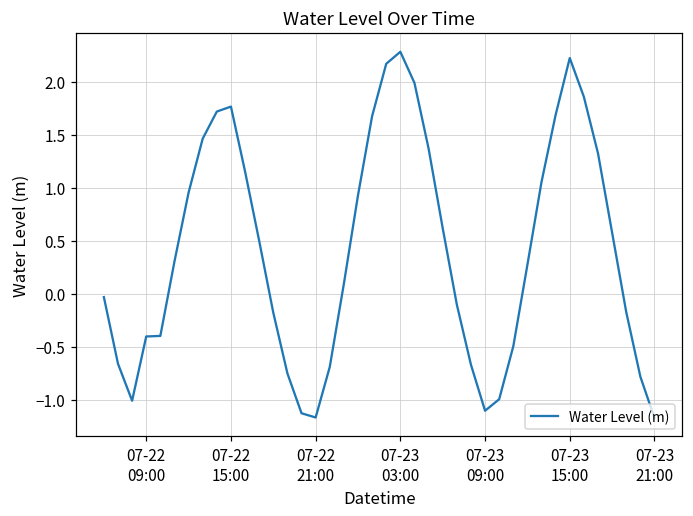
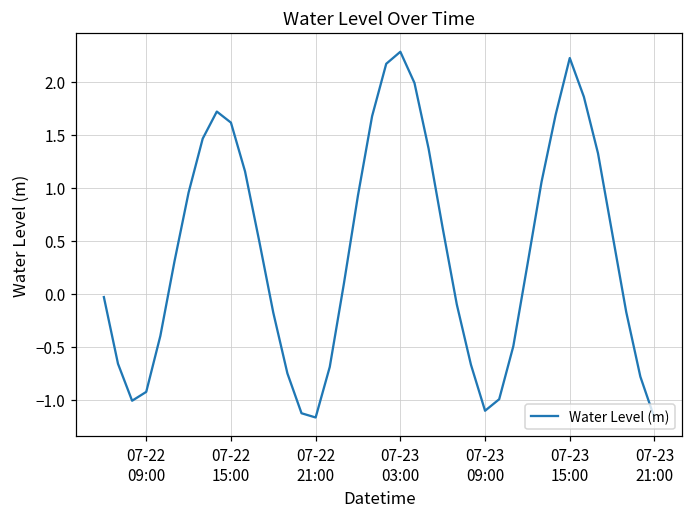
07-22 09:00: -0.4 -> -0.9
07-22 15:00: 1.8 -> 1.6
